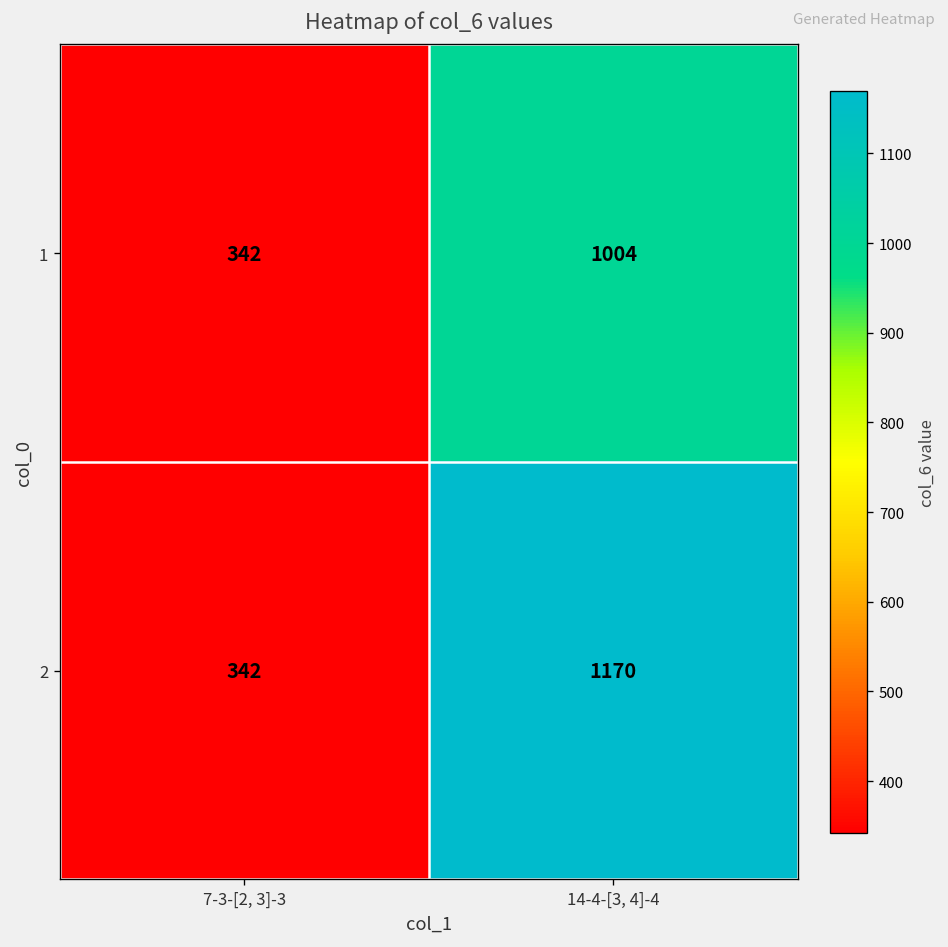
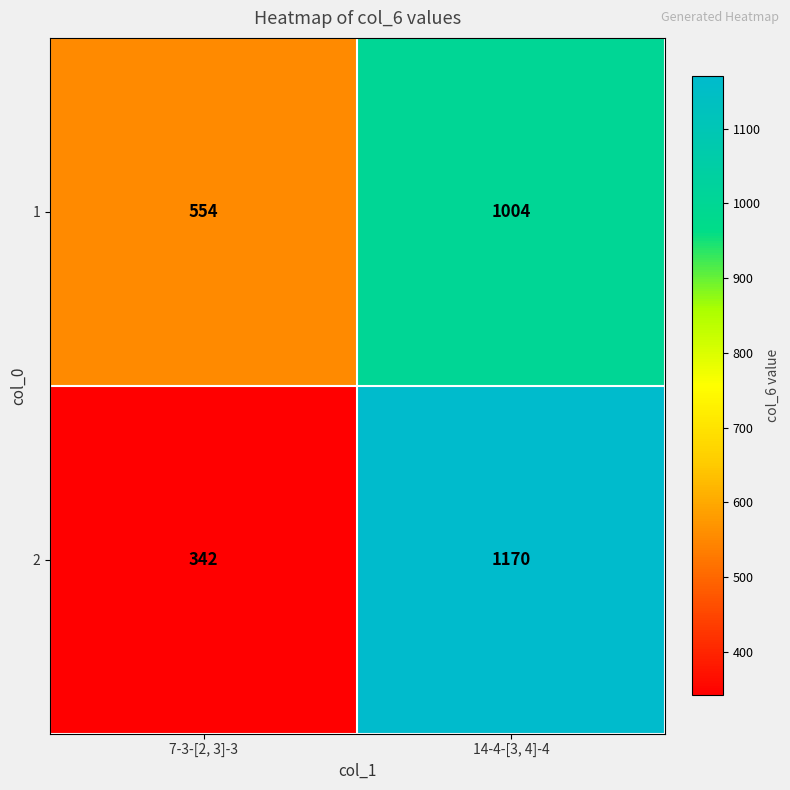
1, 7-3-[2, 3]-3: 342 -> 554
